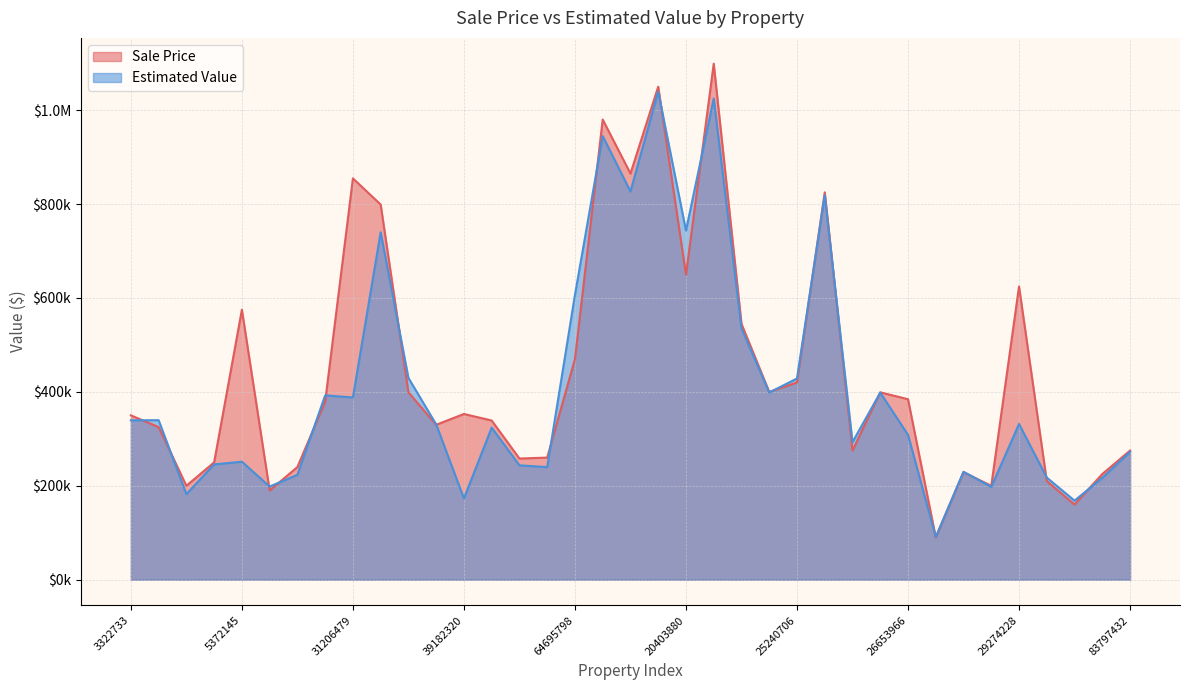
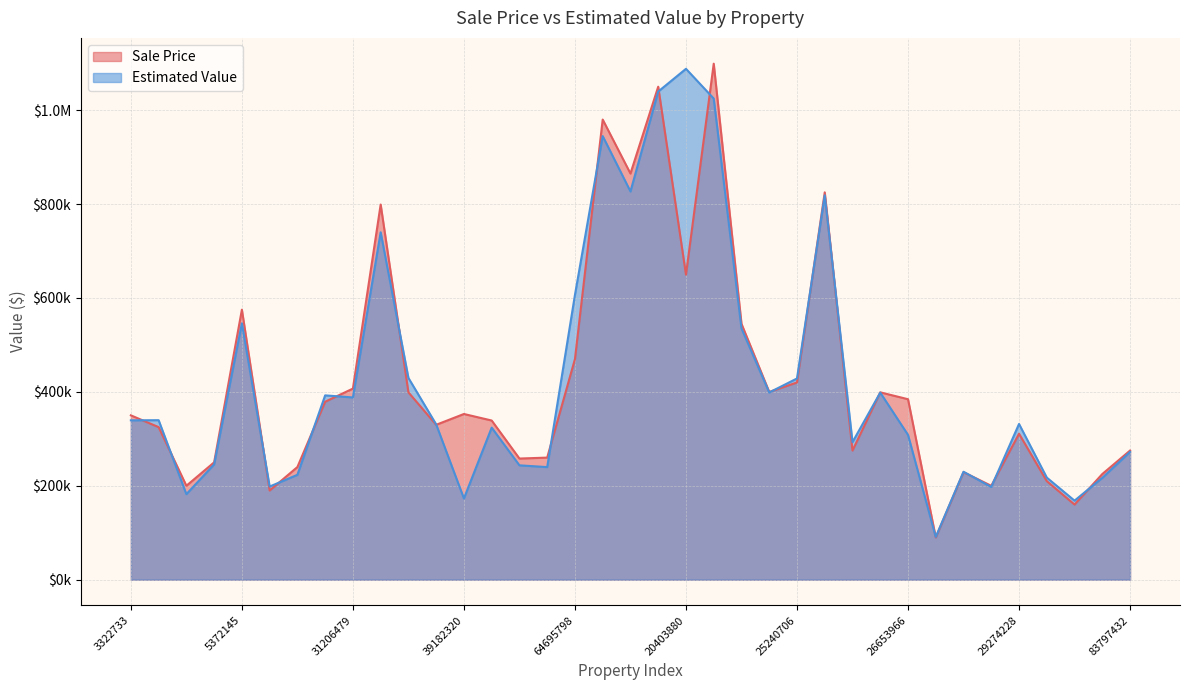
Estimated Value, 5372145: $250000 -> $550000
Sale Price, 31206479: $850000 -> $410000
Estimated Value, 20403880: $740000 -> $1090000
Sale Price, 29274228: $620000 -> $310000
